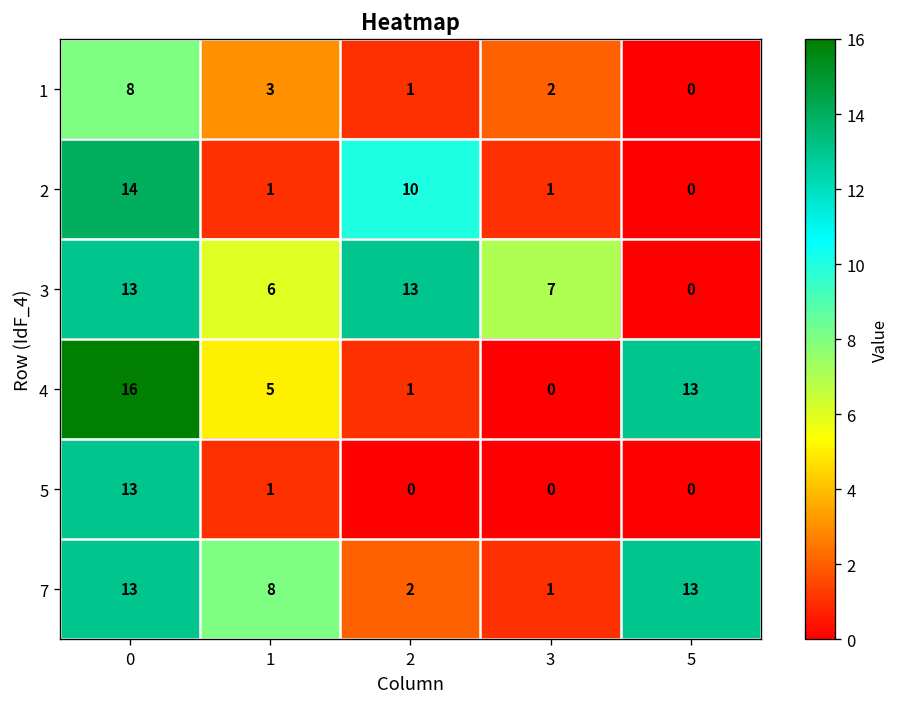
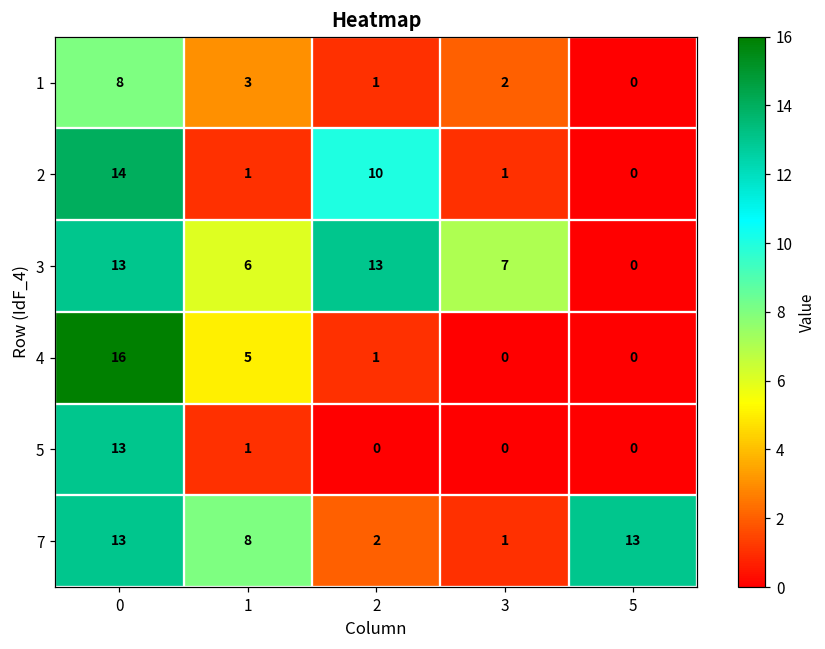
4, 5: 13 -> 0
